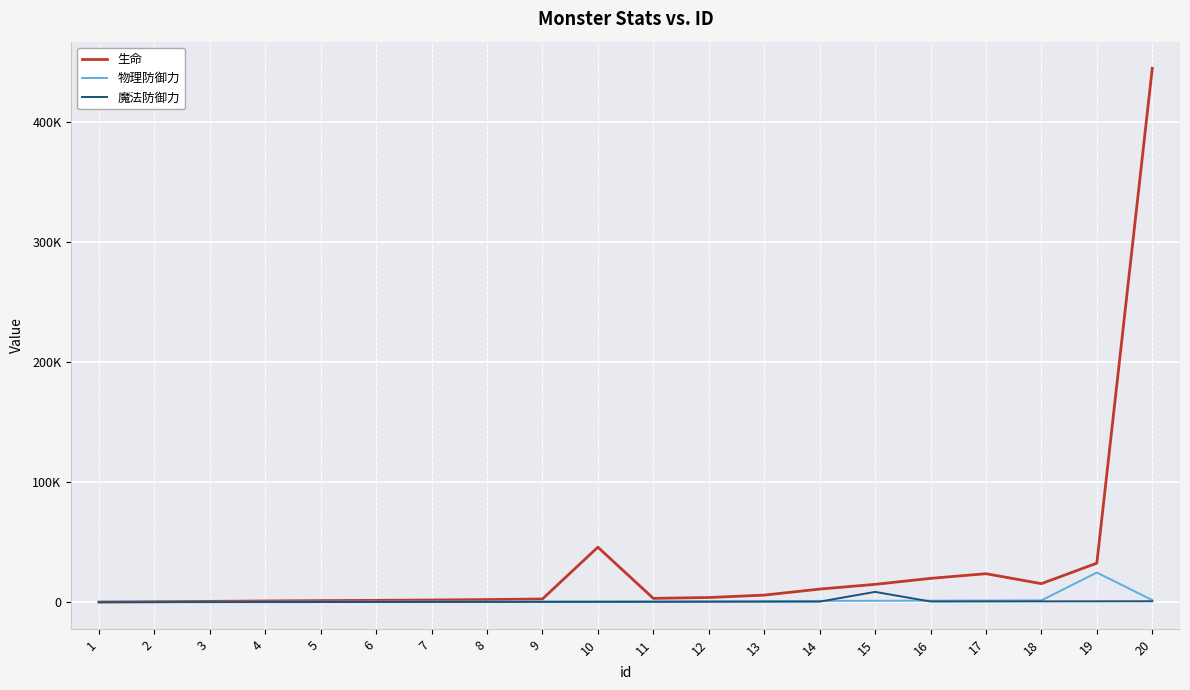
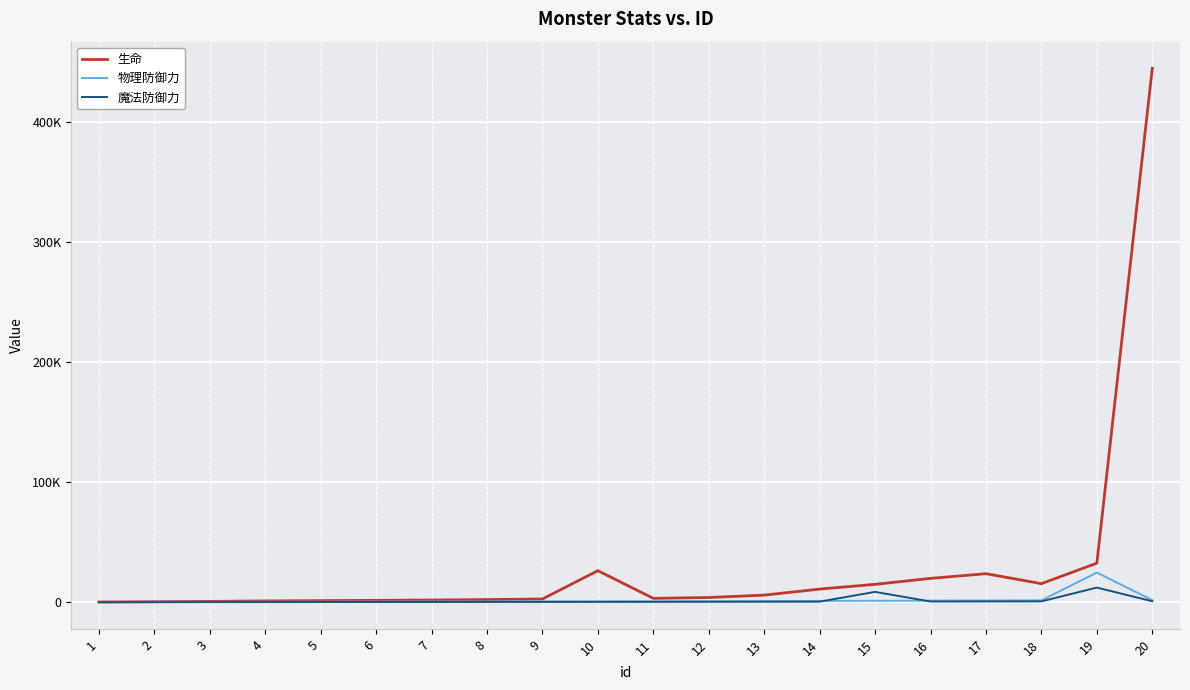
生命, 10: 46000 -> 26000
魔法防御力, 19: 1000 -> 12000
